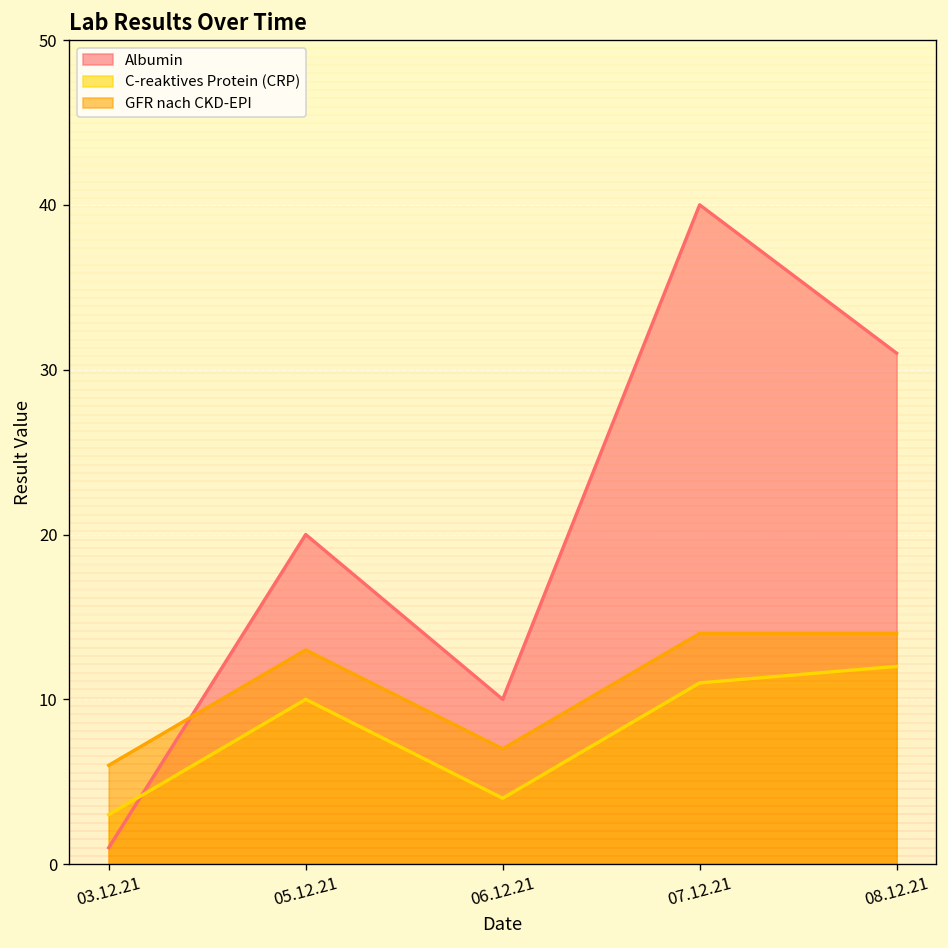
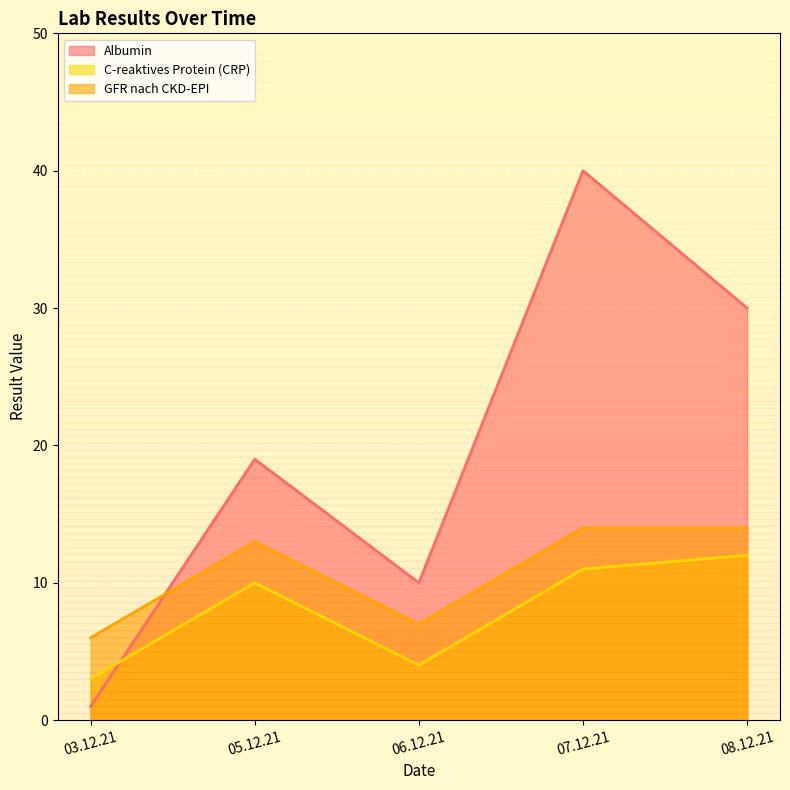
Albumin, 05.12.21: 20 -> 19
Albumin, 08.12.21: 31 -> 30
